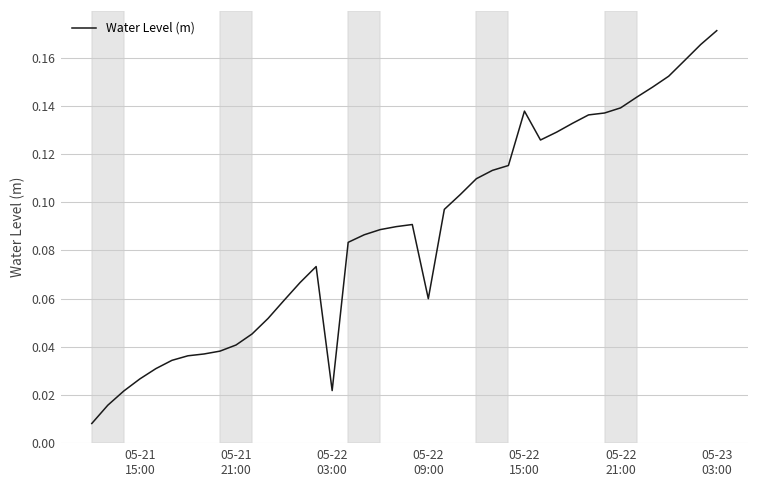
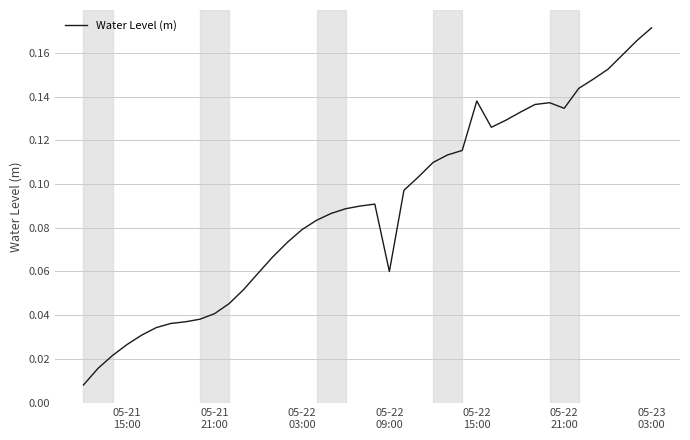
05-22 03:00: 0.022 -> 0.079
05-22 21:00: 0.139 -> 0.135
